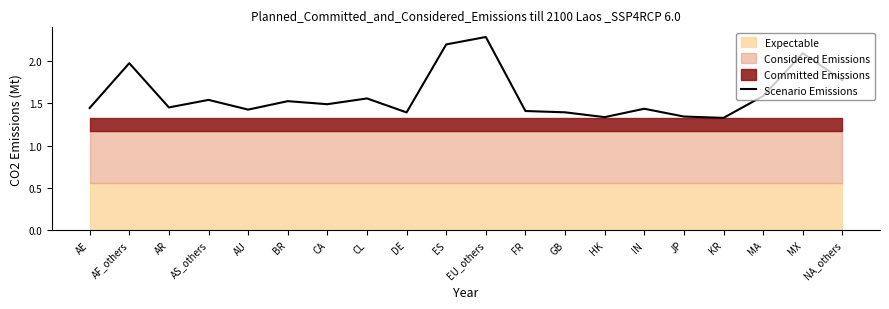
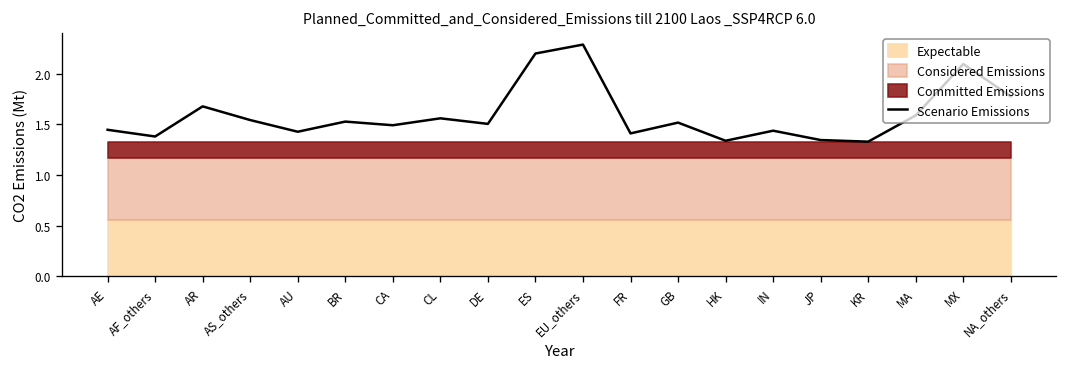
Scenario Emissions, AF_others: 2.0 -> 1.4
Scenario Emissions, AR: 1.5 -> 1.7
Scenario Emissions, DE: 1.4 -> 1.5
Scenario Emissions, GB: 1.4 -> 1.5
